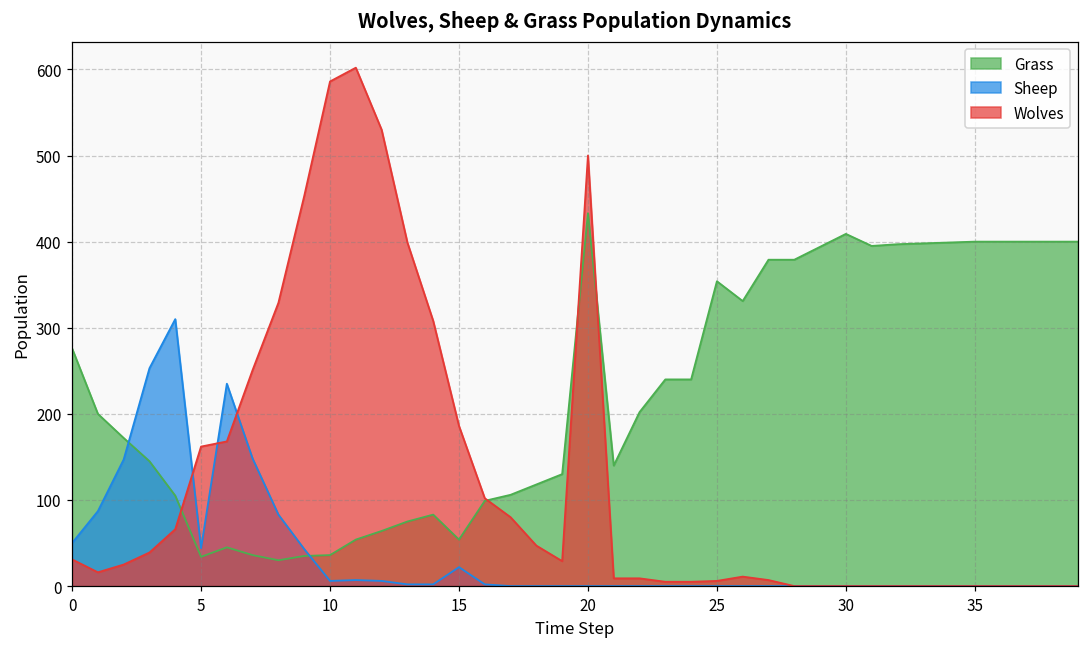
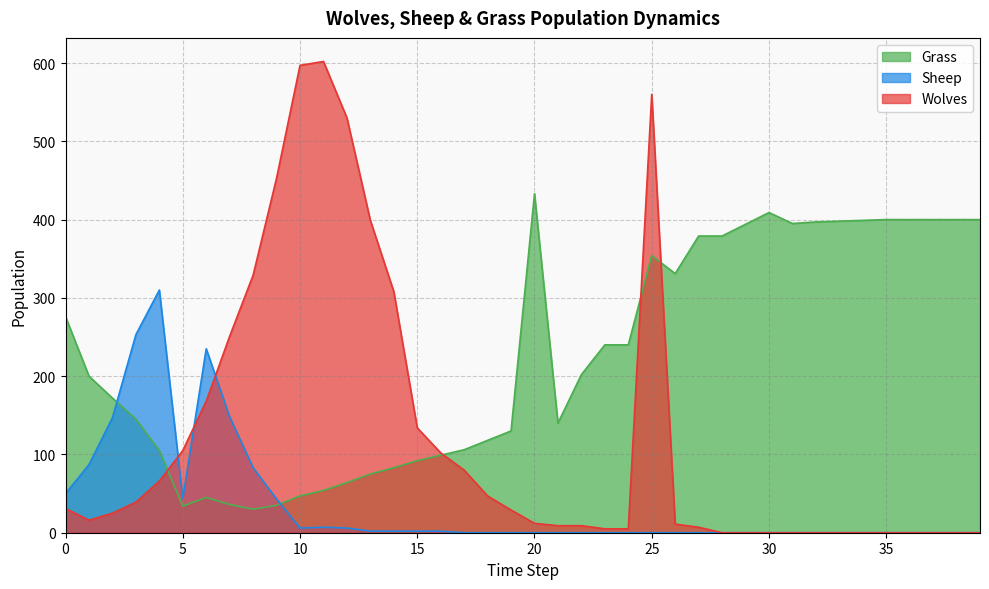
Wolves, 5: 160 -> 110
Grass, 10: 40 -> 50
Wolves, 10: 590 -> 600
Grass, 15: 50 -> 90
Sheep, 15: 20 -> 0
Wolves, 15: 190 -> 130
Wolves, 20: 500 -> 10
Wolves, 25: 10 -> 560
